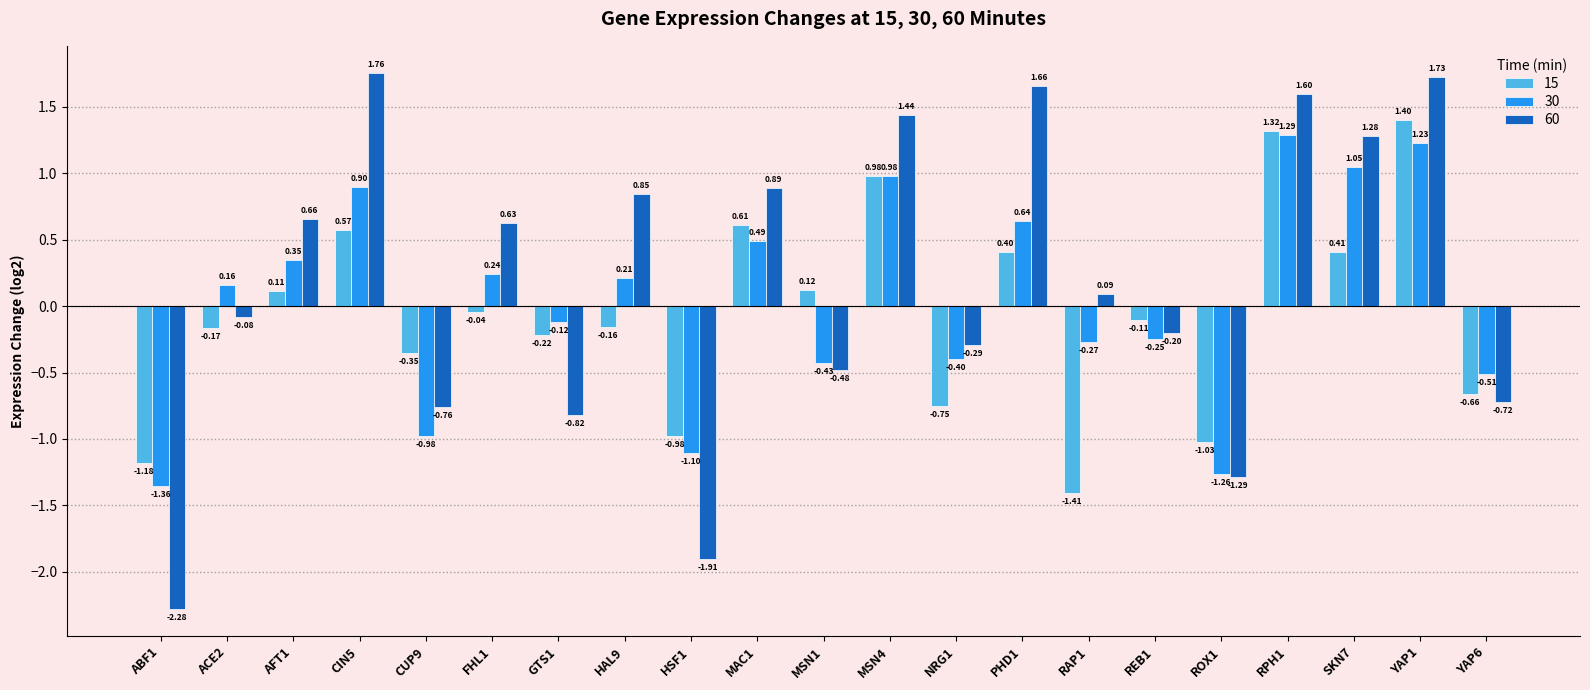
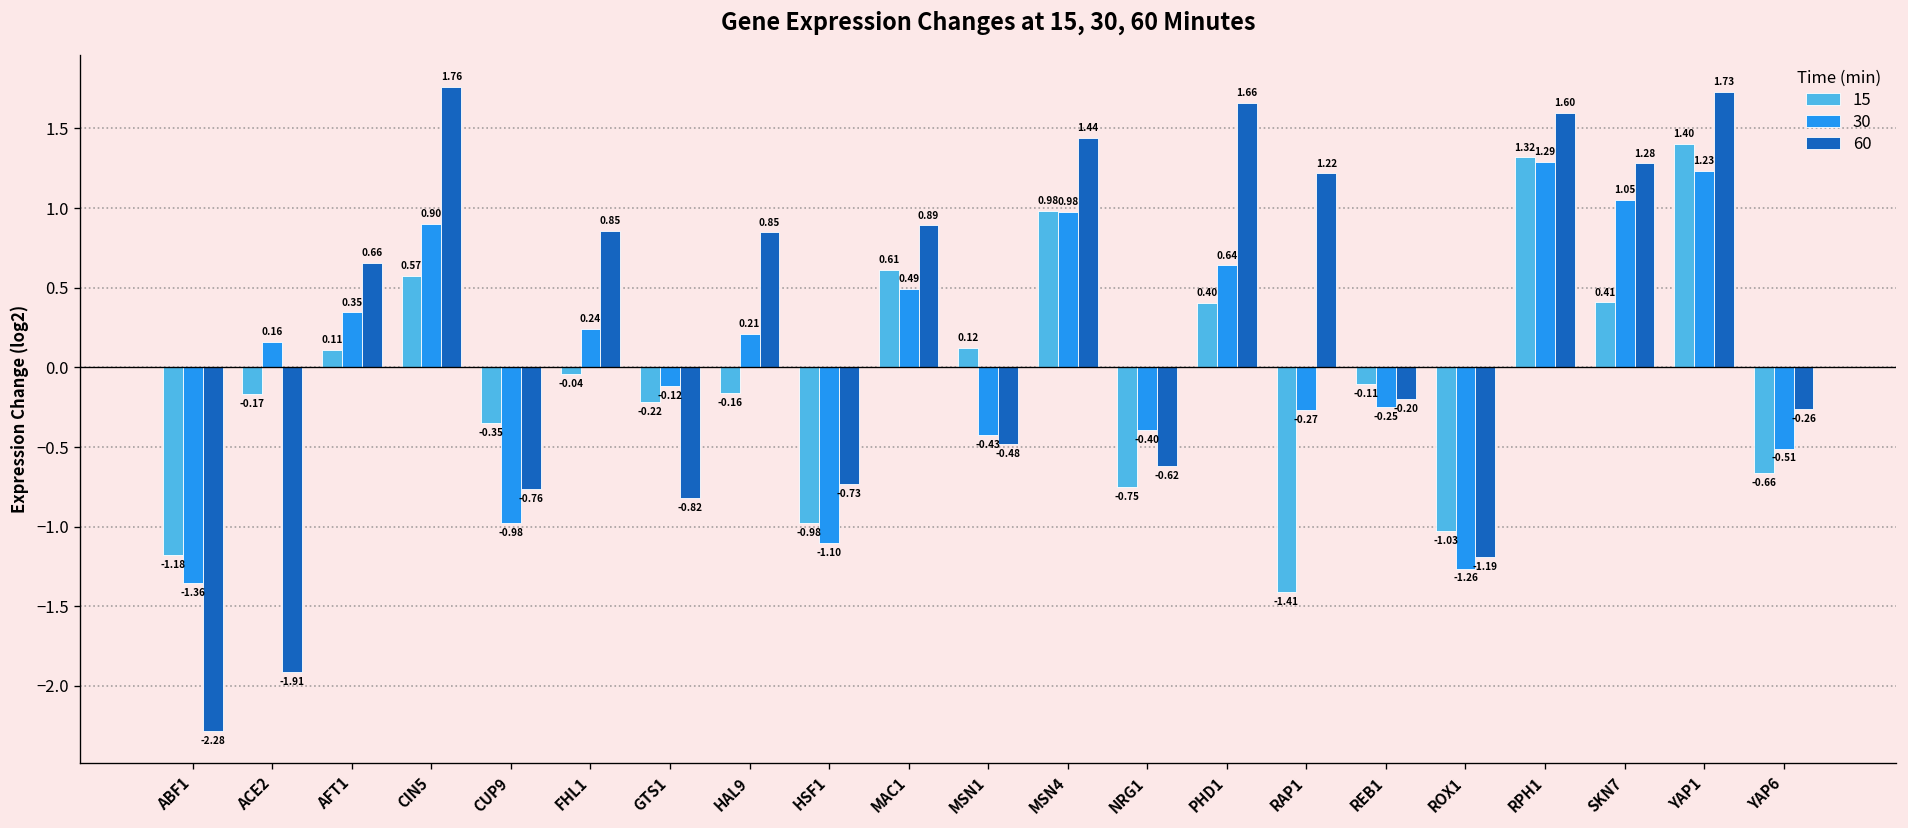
60, ACE2: -0.08 -> -1.91
60, FHL1: 0.63 -> 0.85
60, HSF1: -1.91 -> -0.73
60, NRG1: -0.29 -> -0.62
60, RAP1: 0.09 -> 1.22
60, ROX1: -1.29 -> -1.19
60, YAP6: -0.72 -> -0.26
